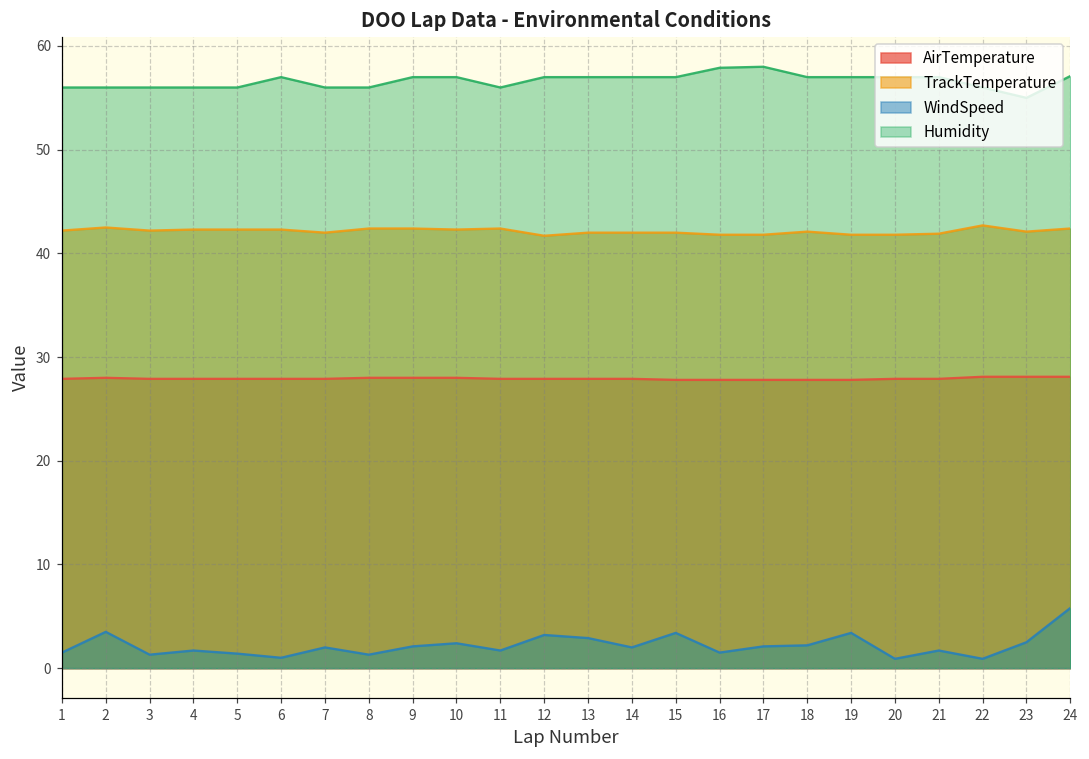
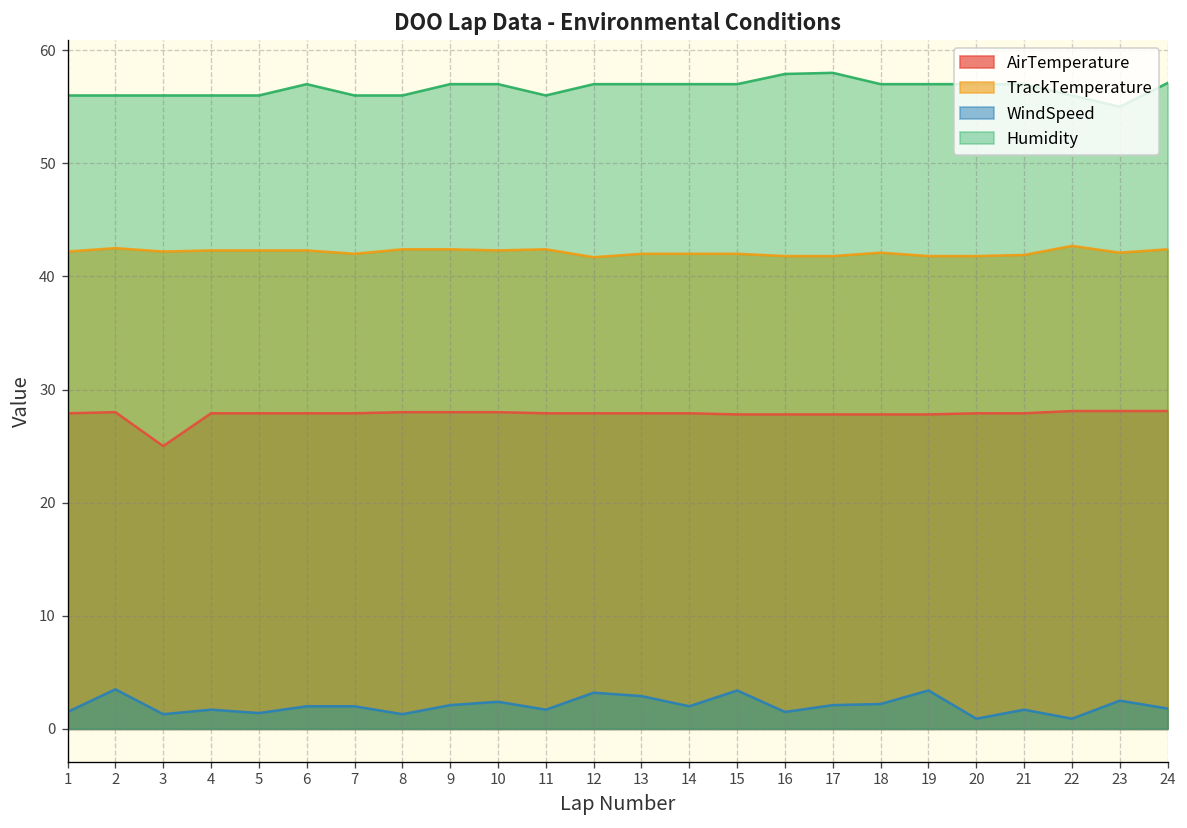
AirTemperature, 3: 28 -> 25
WindSpeed, 6: 1 -> 2
WindSpeed, 24: 6 -> 2
